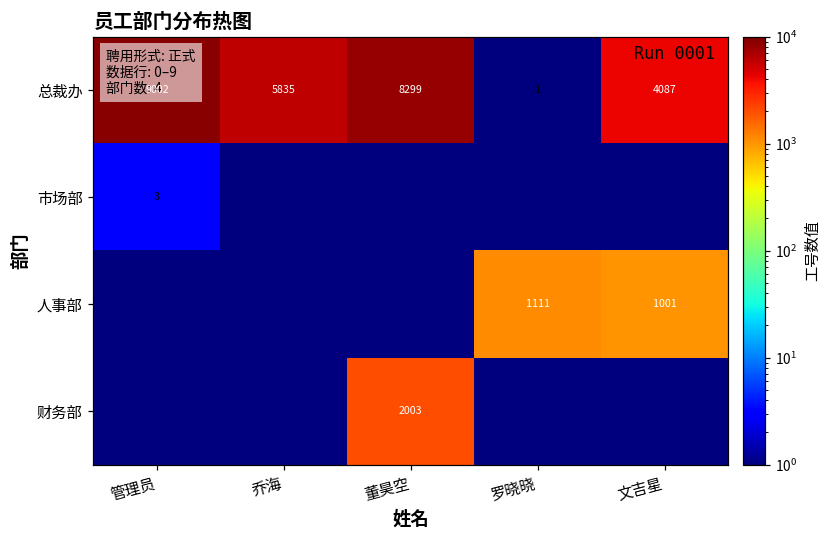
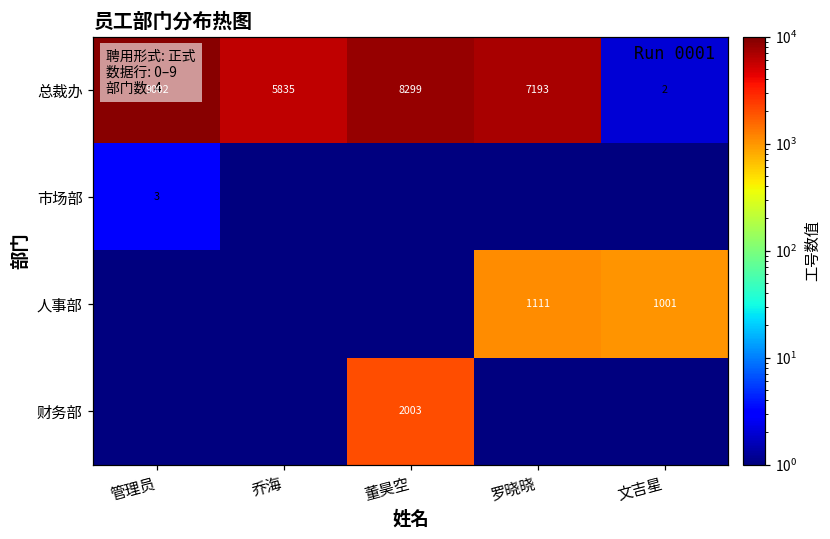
总裁办, 罗晓晓: 1 -> 7193
总裁办, 文吉星: 4087 -> 2
